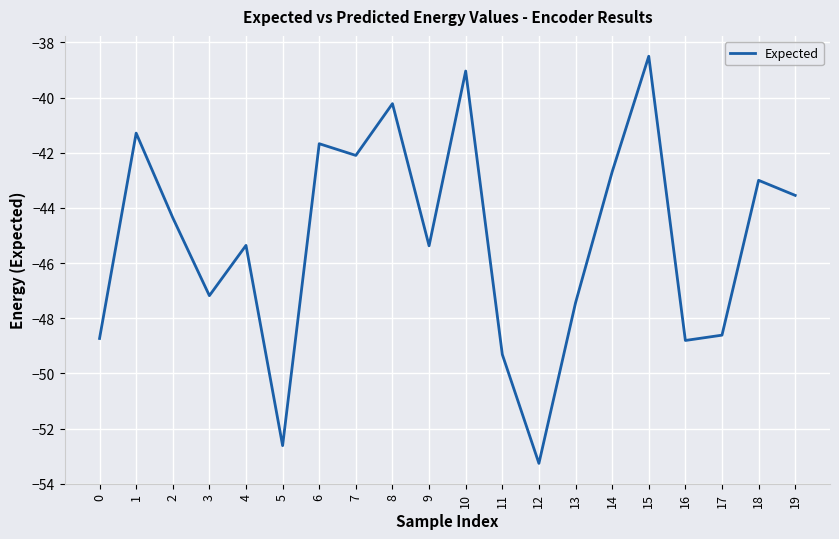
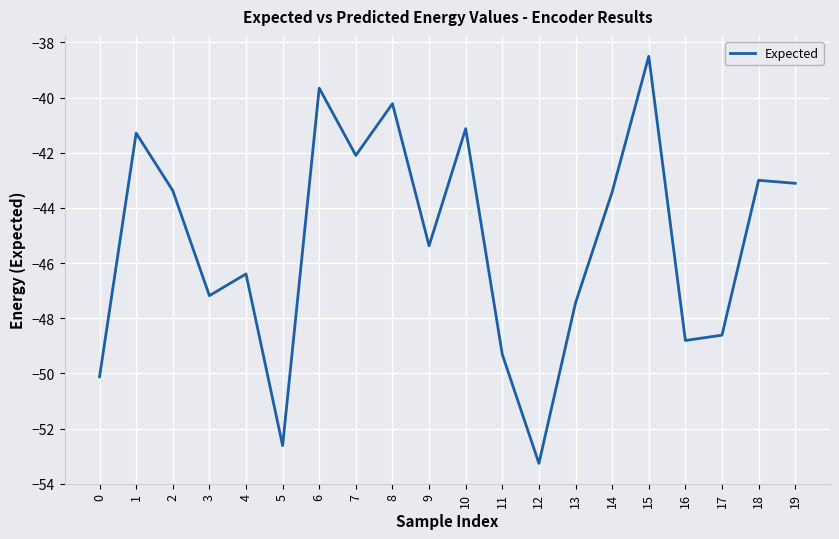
0: -48.7 -> -50.1
2: -44.4 -> -43.4
4: -45.4 -> -46.4
6: -41.7 -> -39.7
10: -39.0 -> -41.1
14: -42.7 -> -43.4
19: -43.5 -> -43.1
